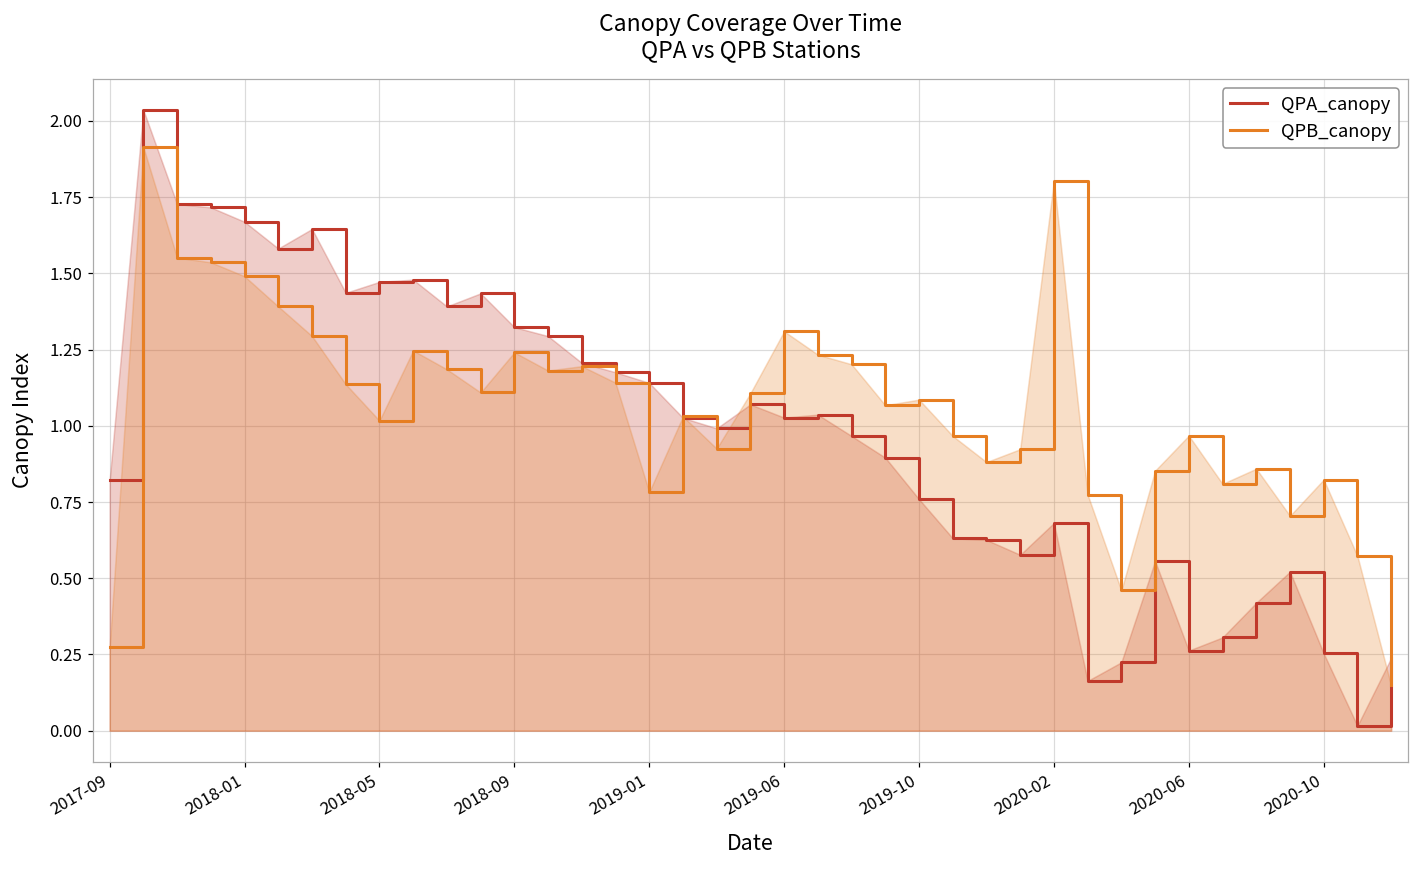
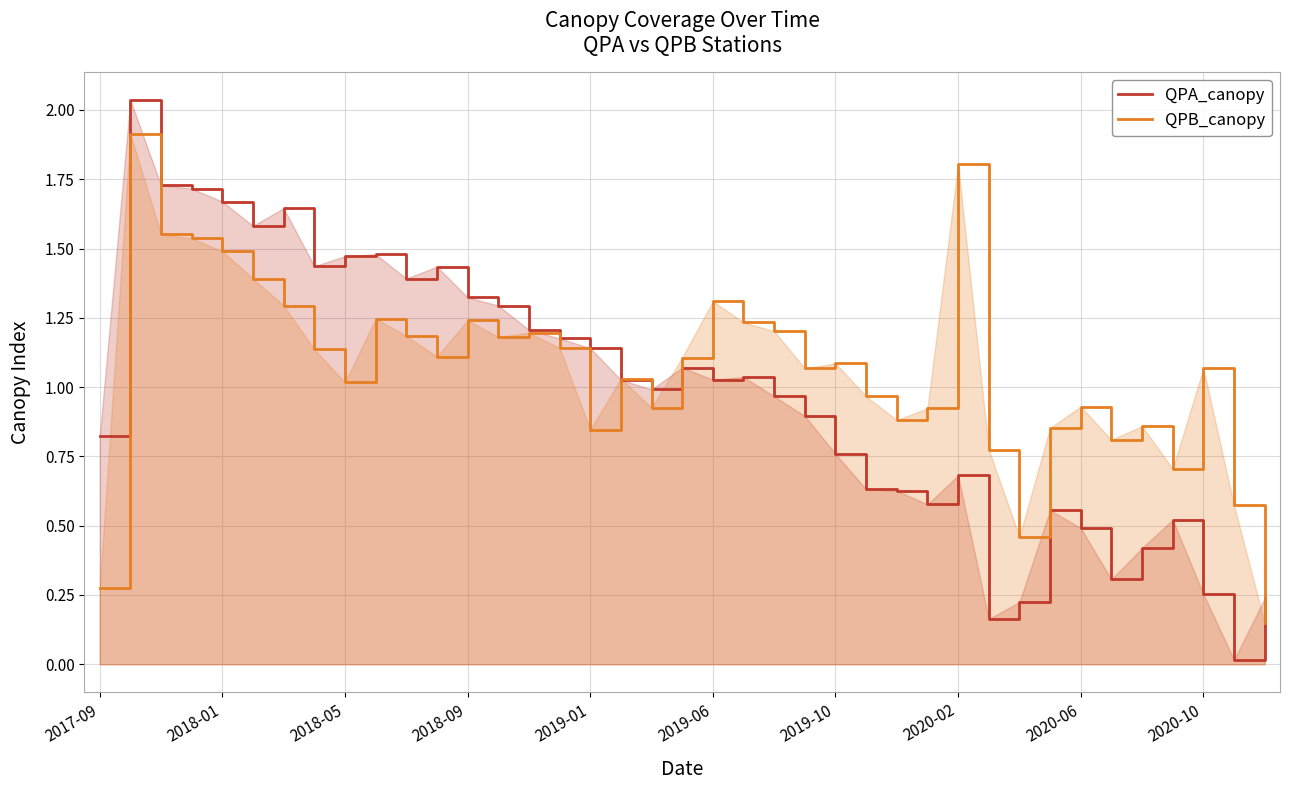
QPB_canopy, 2019-01: 0.78 -> 0.85
QPA_canopy, 2020-06: 0.26 -> 0.49
QPB_canopy, 2020-06: 0.97 -> 0.93
QPB_canopy, 2020-10: 0.82 -> 1.07
